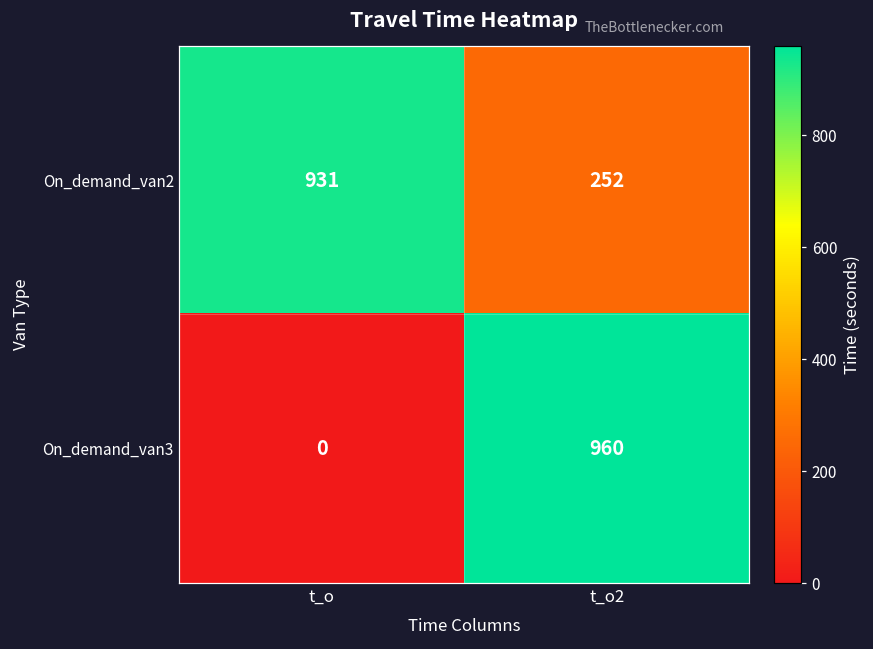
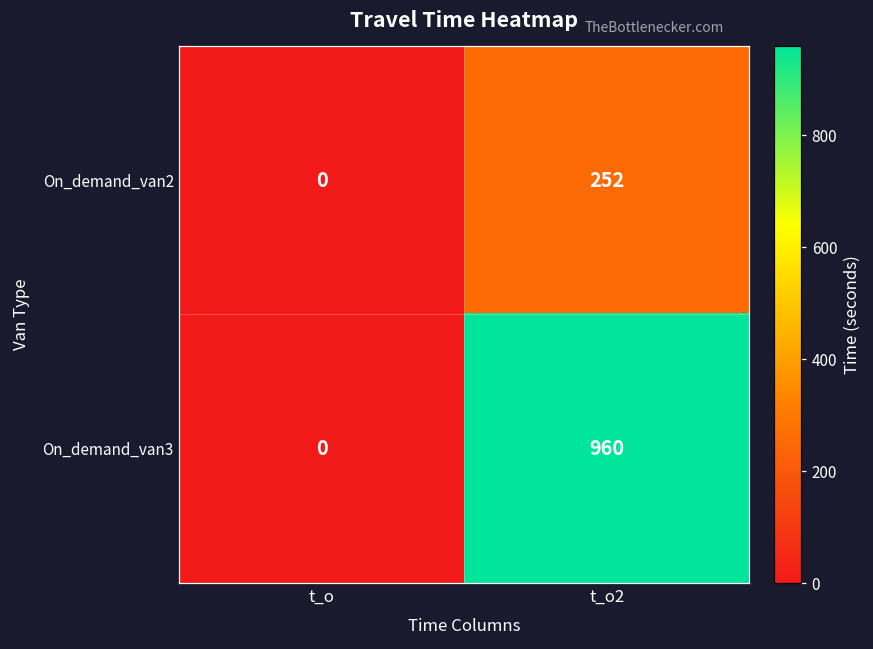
On_demand_van2, t_o: 931 -> 0
